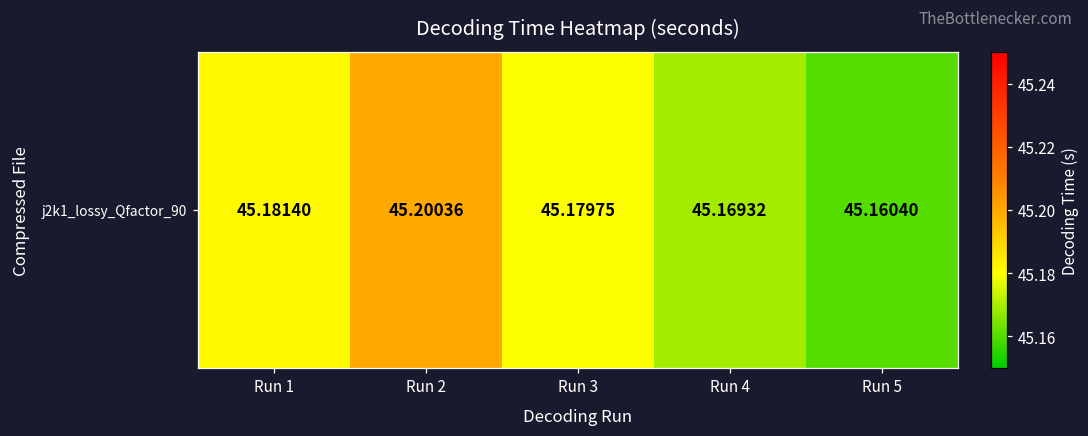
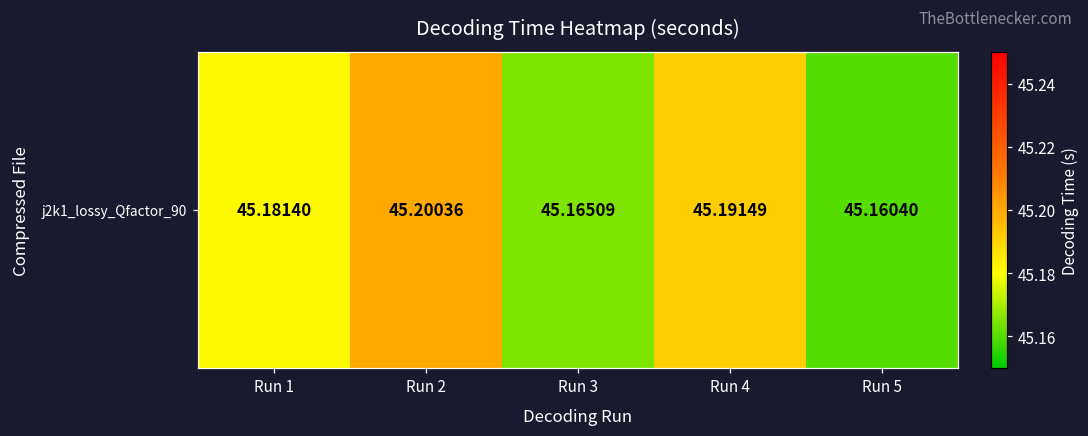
j2k1_lossy_Qfactor_90, Run 3: 45.17975 -> 45.16509
j2k1_lossy_Qfactor_90, Run 4: 45.16932 -> 45.19149
